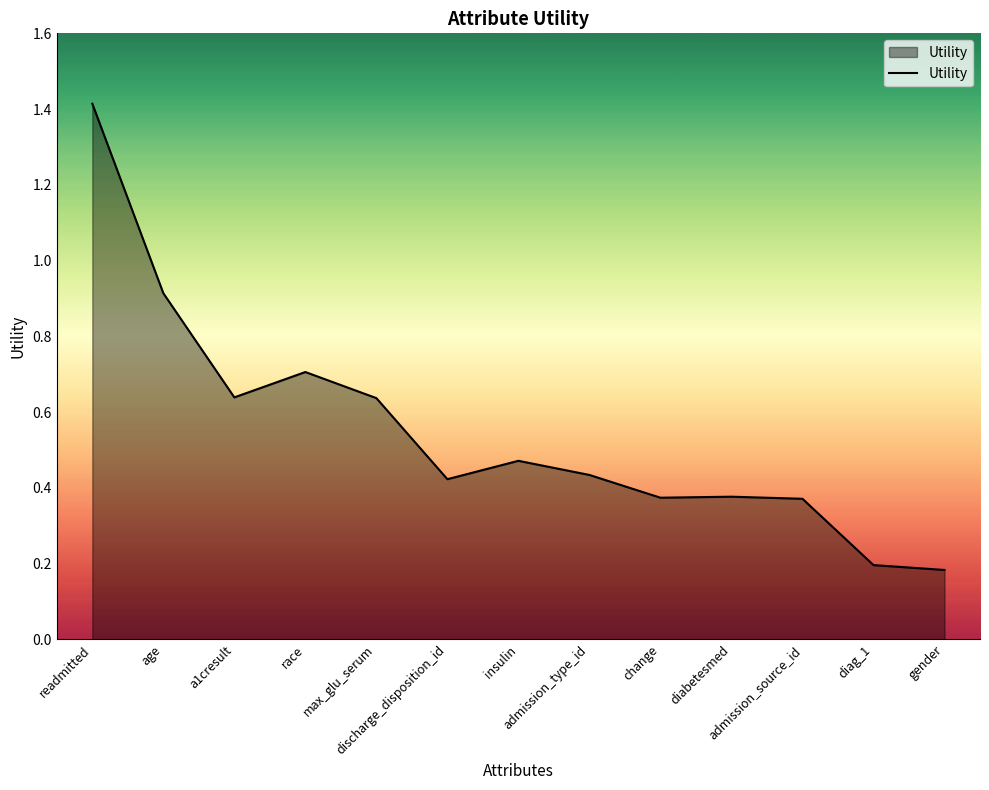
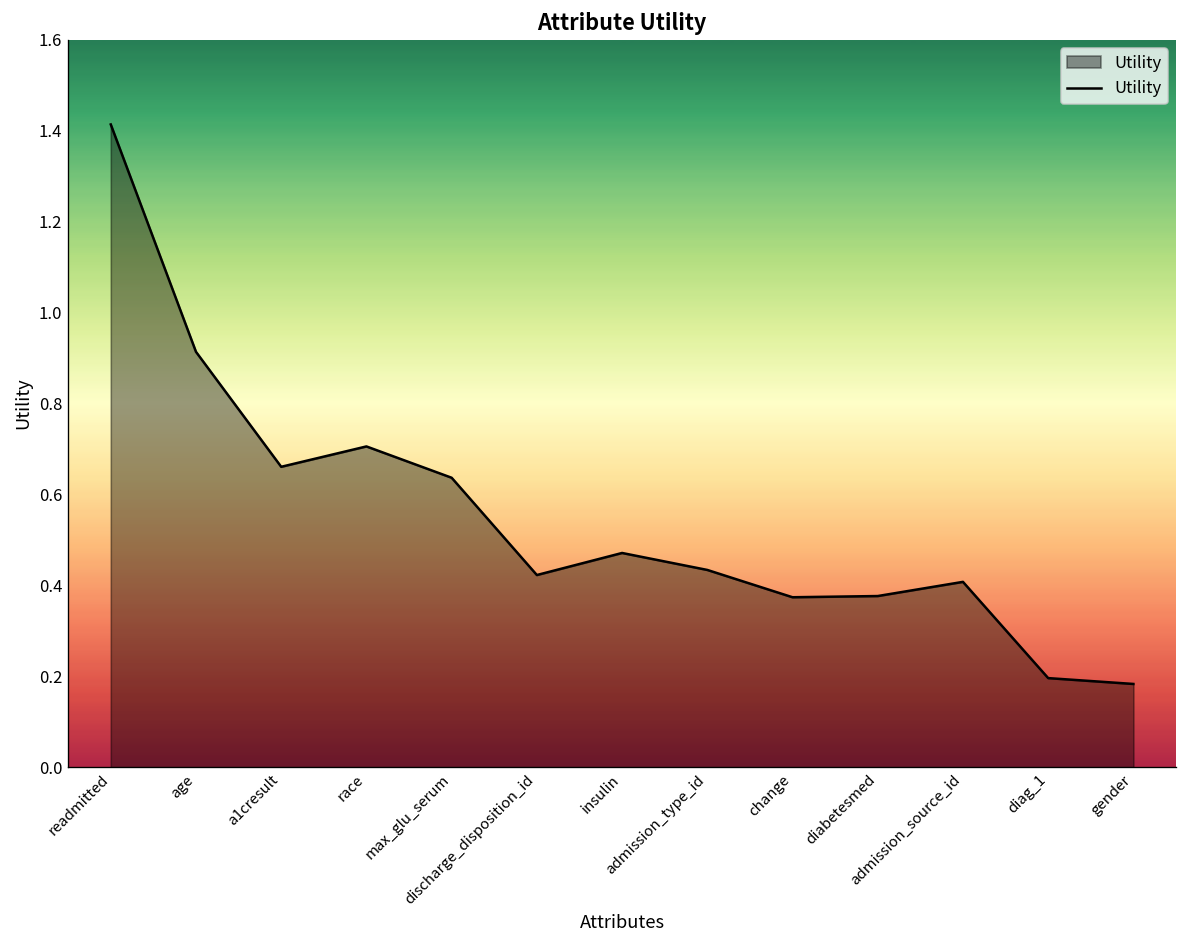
a1cresult: 0.64 -> 0.66
admission_source_id: 0.37 -> 0.41
